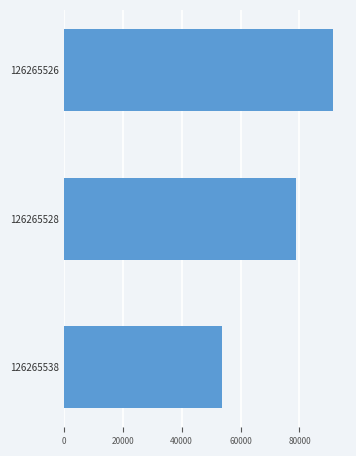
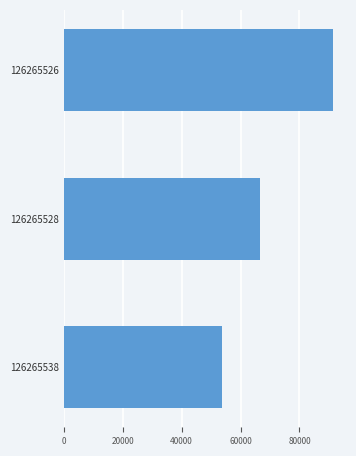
126265528: 79000 -> 67000
